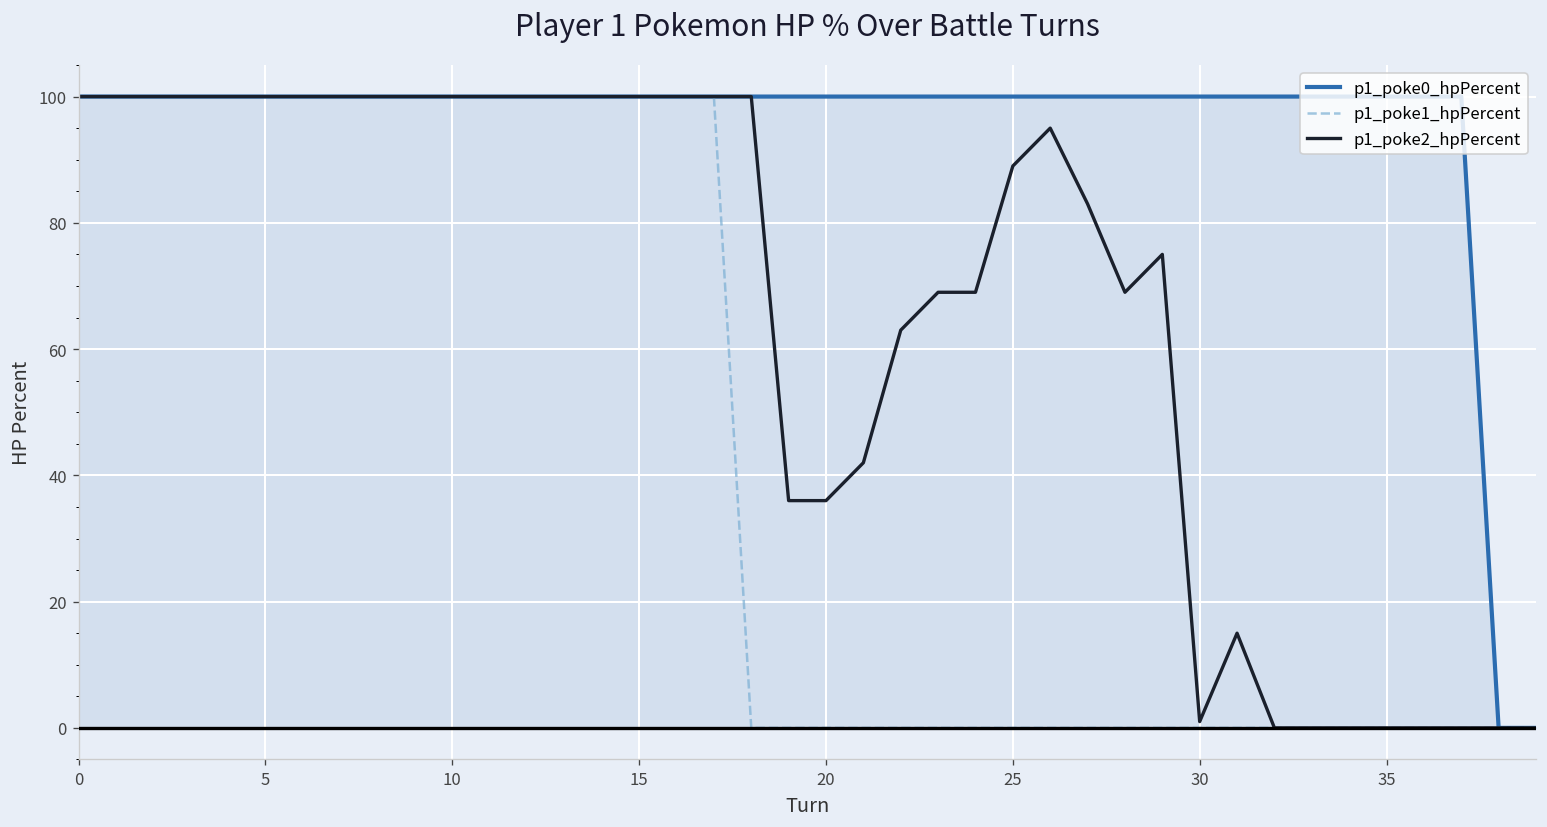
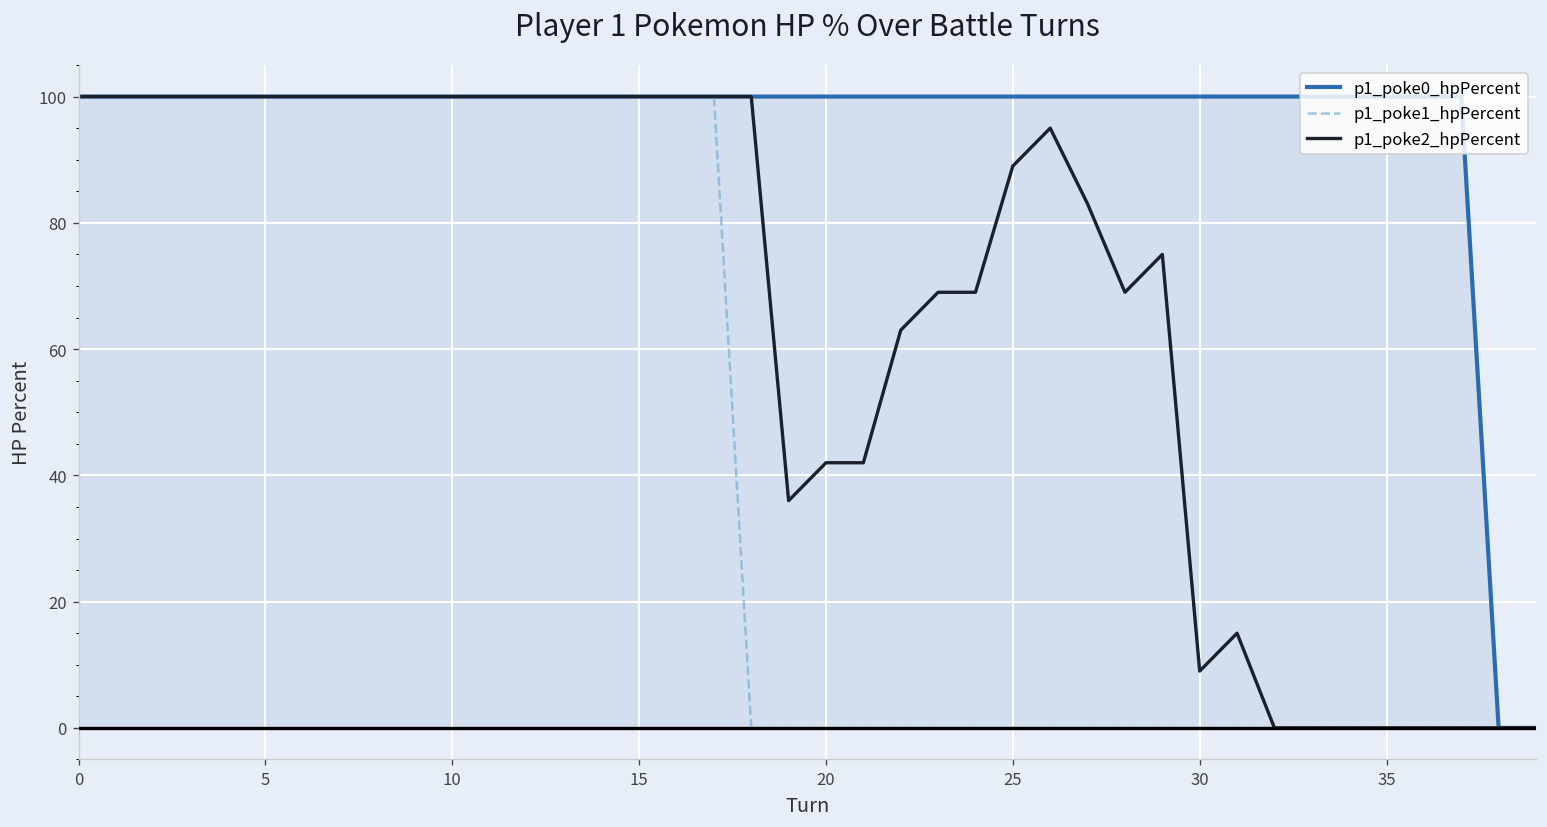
p1_poke2_hpPercent, 20: 36 -> 42
p1_poke2_hpPercent, 30: 1 -> 9
